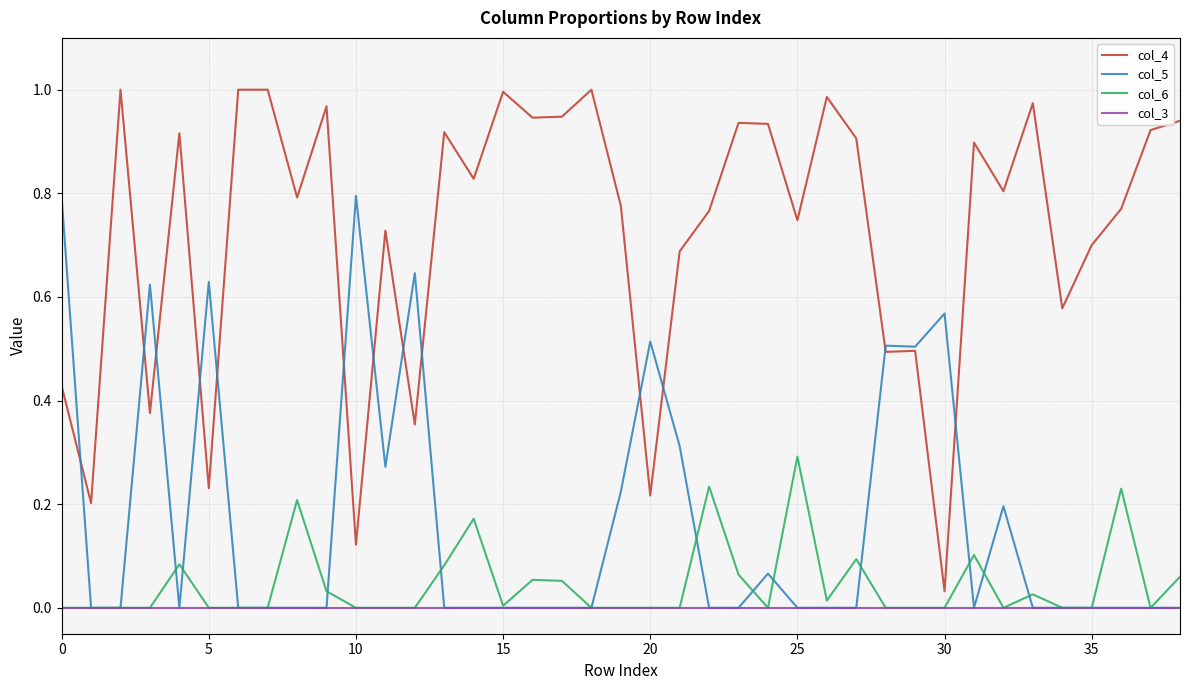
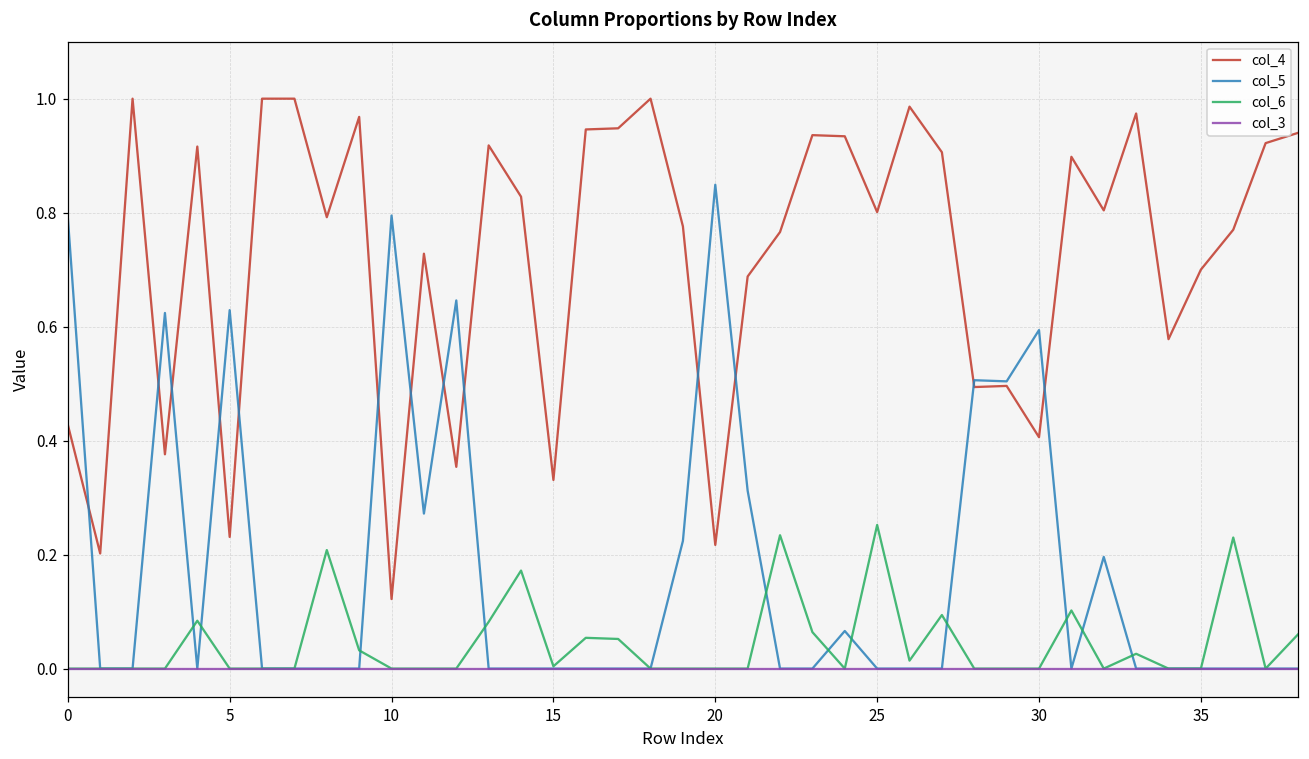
col_4, 15: 1.00 -> 0.33
col_5, 20: 0.51 -> 0.85
col_4, 25: 0.75 -> 0.80
col_6, 25: 0.29 -> 0.25
col_4, 30: 0.03 -> 0.41
col_5, 30: 0.57 -> 0.59
